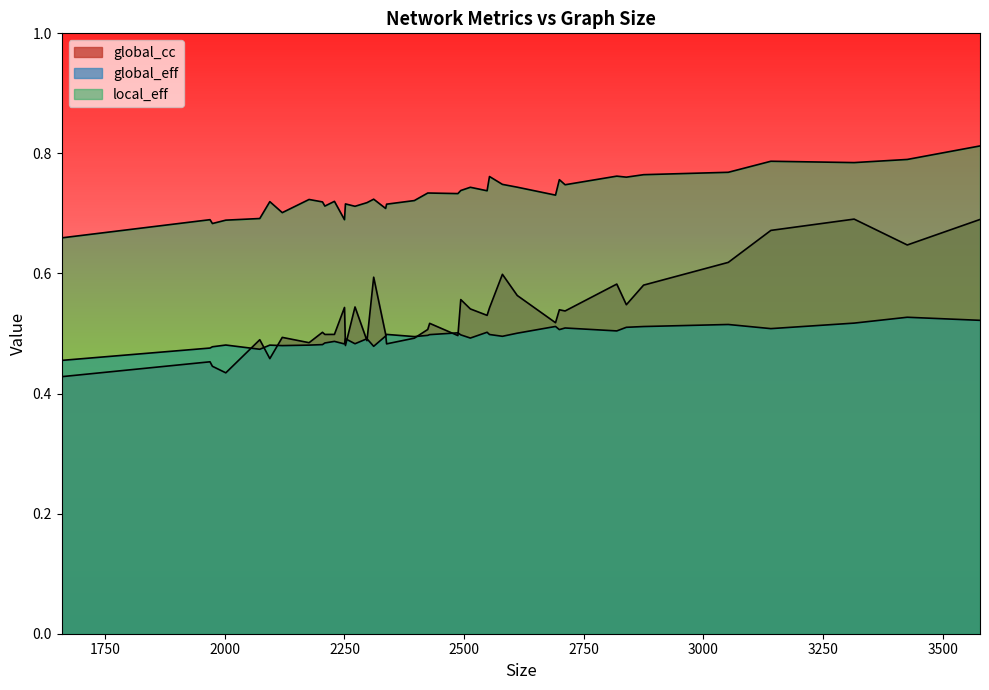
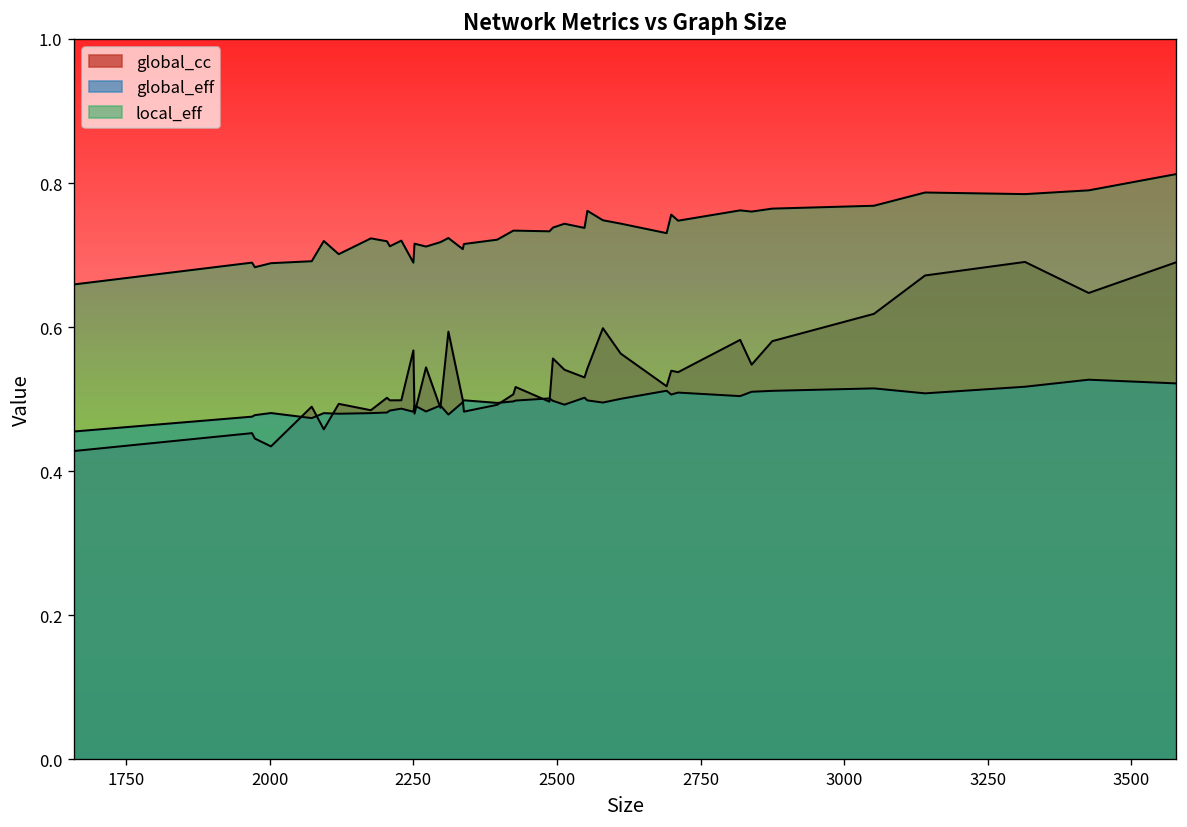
global_cc, 2250: 0.54 -> 0.57
